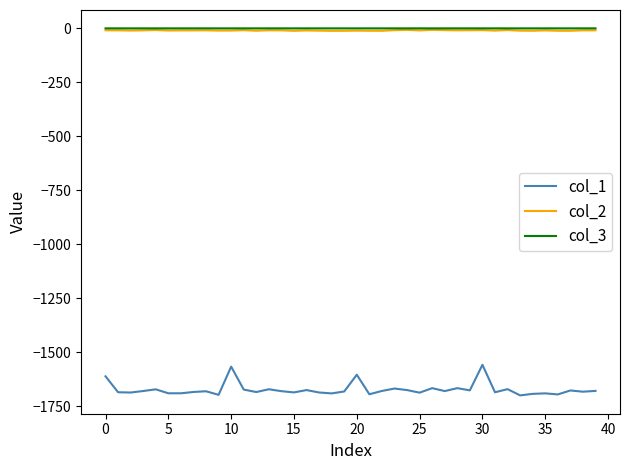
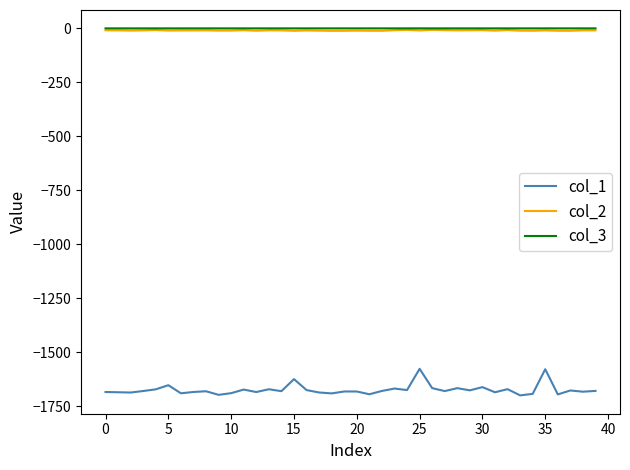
col_1, 0: -1610 -> -1680
col_1, 5: -1690 -> -1650
col_1, 10: -1570 -> -1690
col_1, 15: -1690 -> -1620
col_1, 20: -1600 -> -1680
col_1, 25: -1690 -> -1580
col_1, 30: -1560 -> -1660
col_1, 35: -1690 -> -1580
